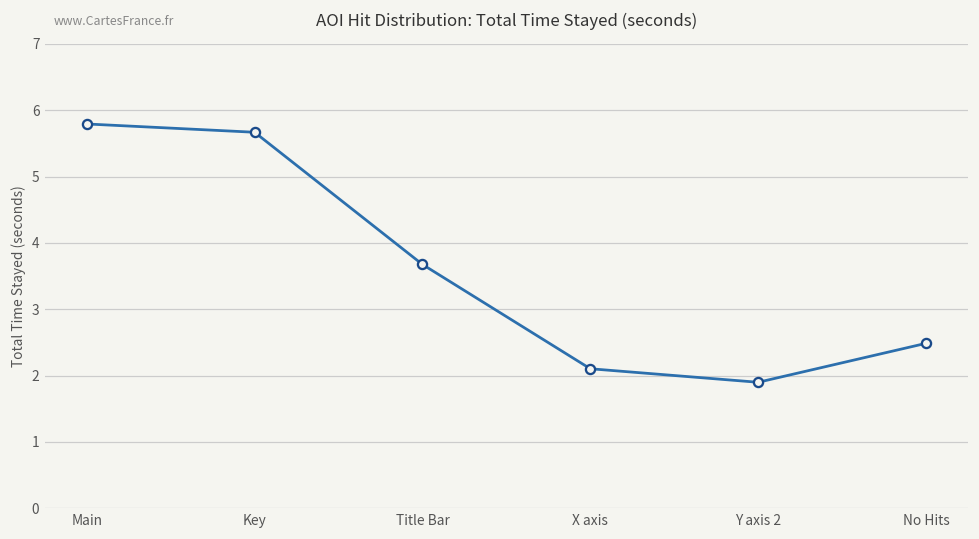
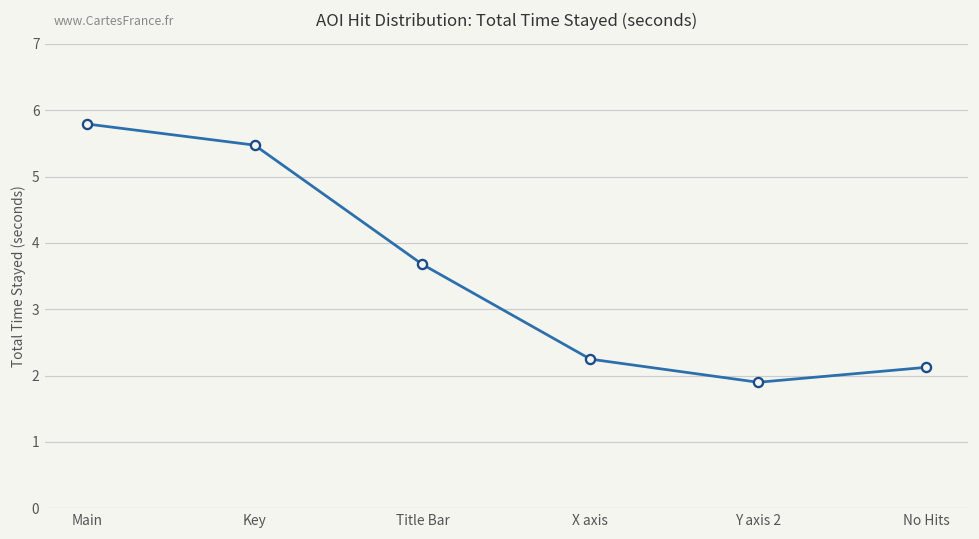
Key: 5.7 -> 5.5
X axis: 2.1 -> 2.2
No Hits: 2.5 -> 2.1
